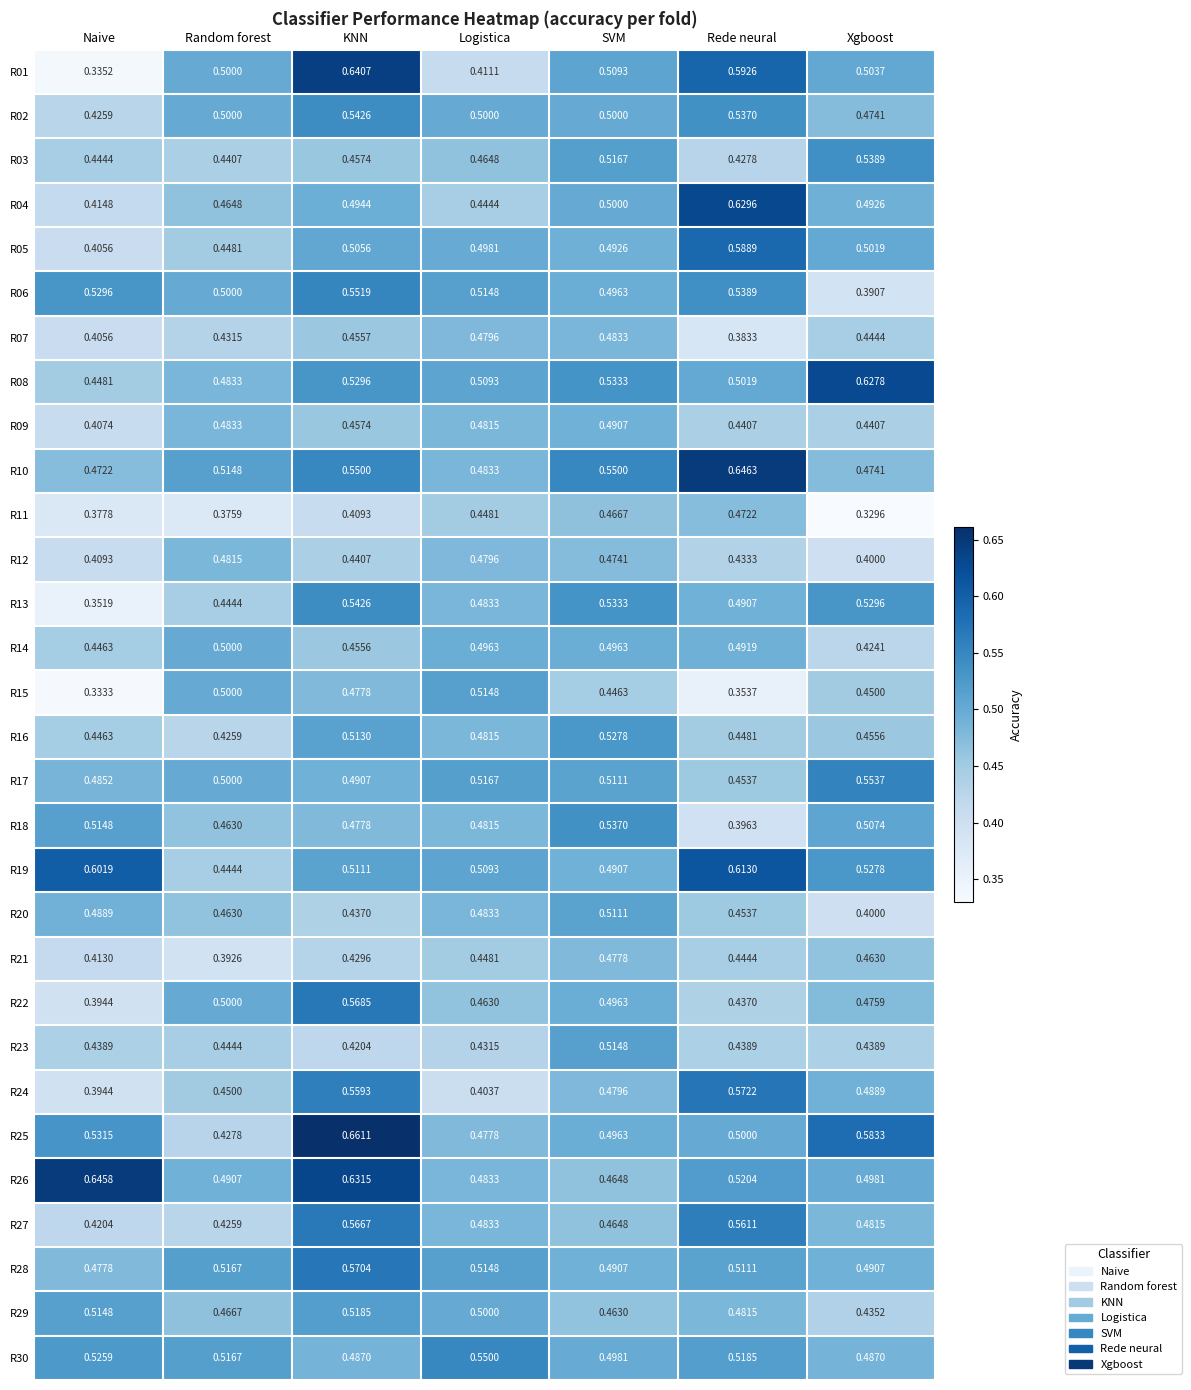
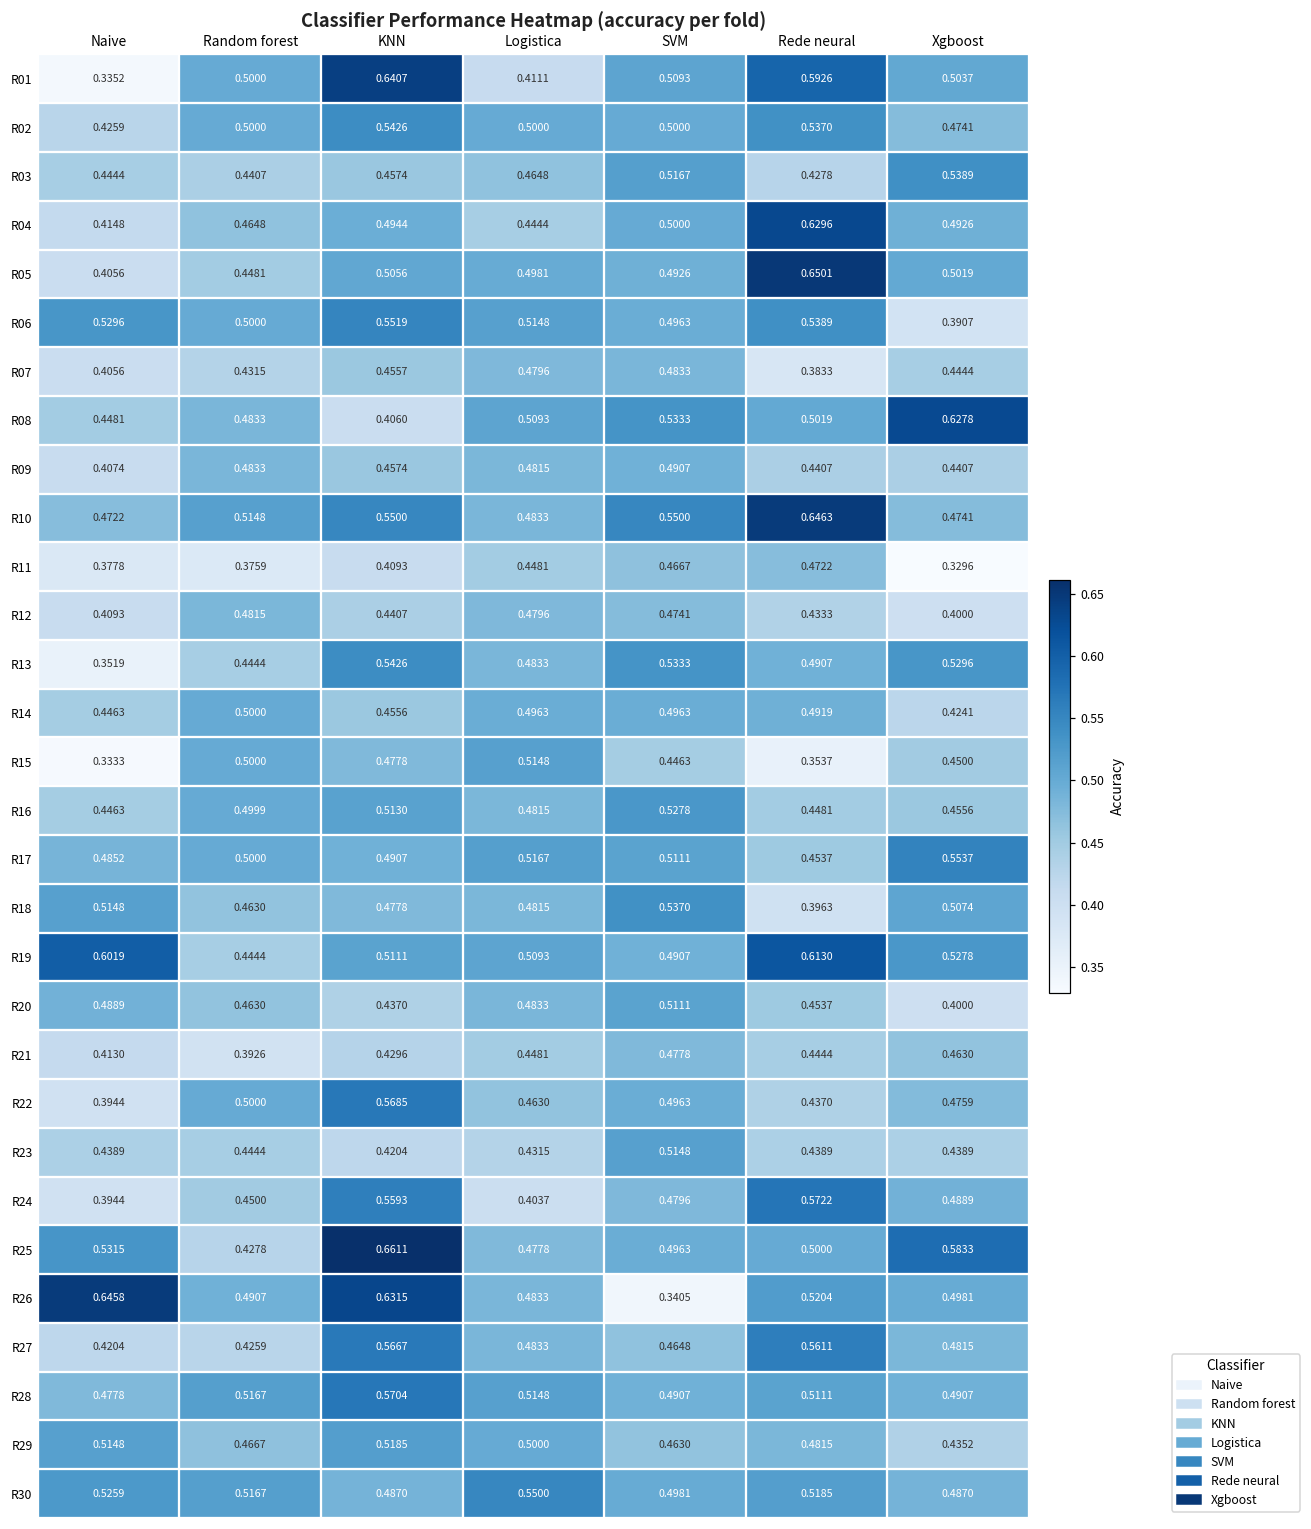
R05, Rede neural: 0.5889 -> 0.6501
R08, KNN: 0.5296 -> 0.4060
R16, Random forest: 0.4259 -> 0.4999
R26, SVM: 0.4648 -> 0.3405
